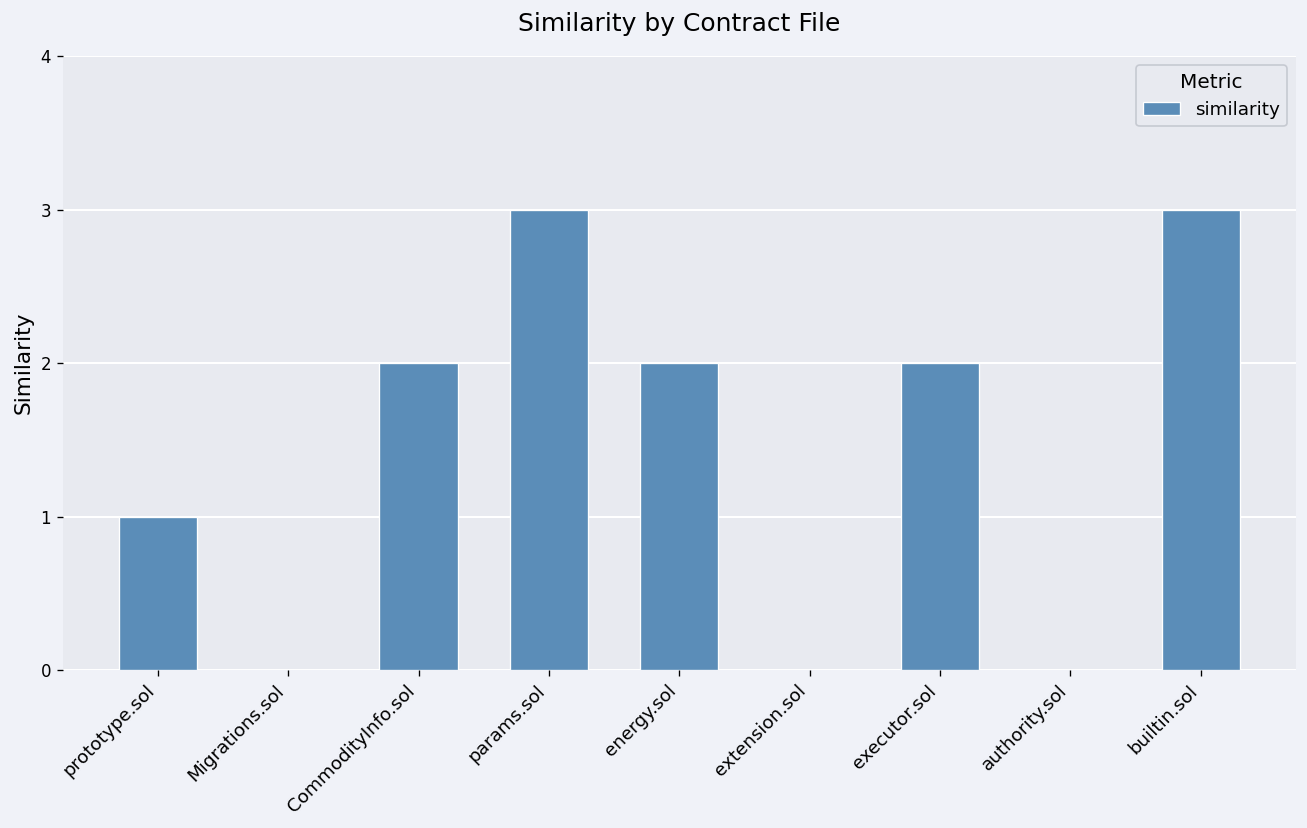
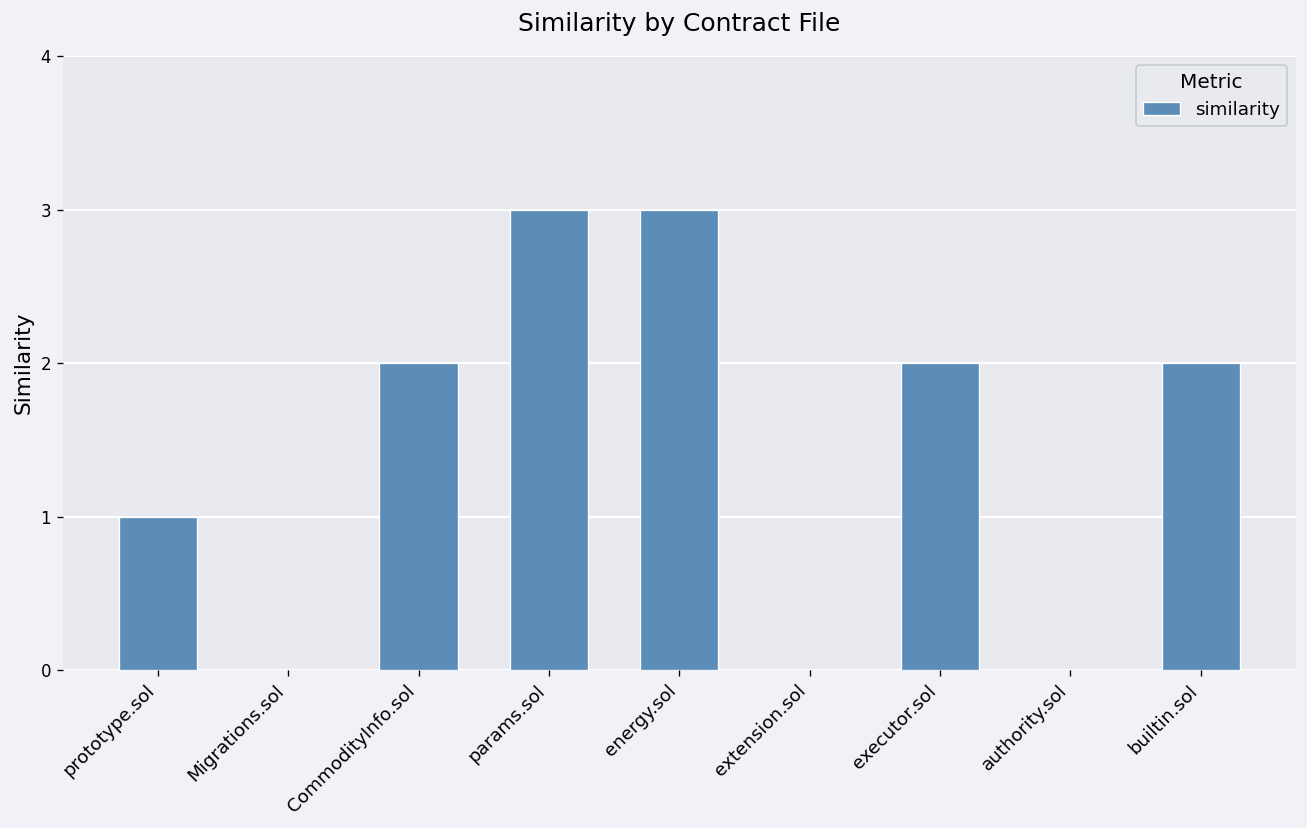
energy.sol: 2 -> 3
builtin.sol: 3 -> 2
